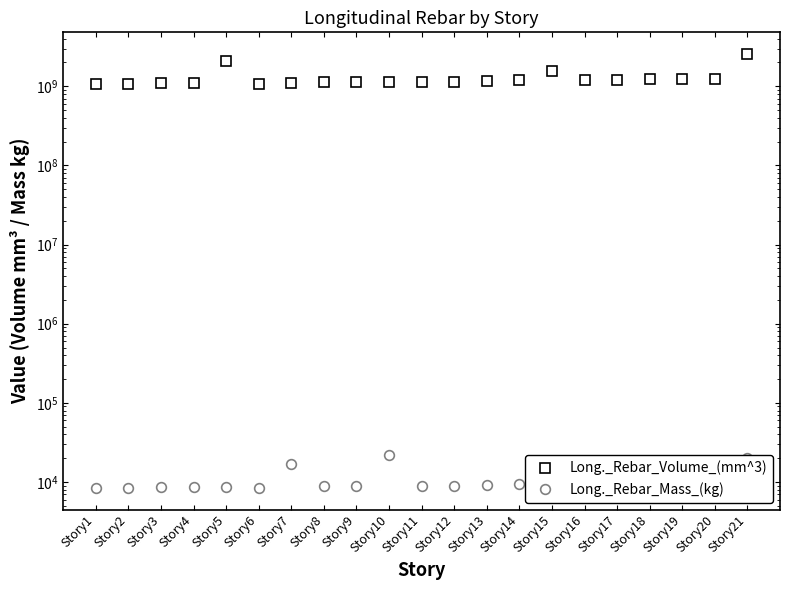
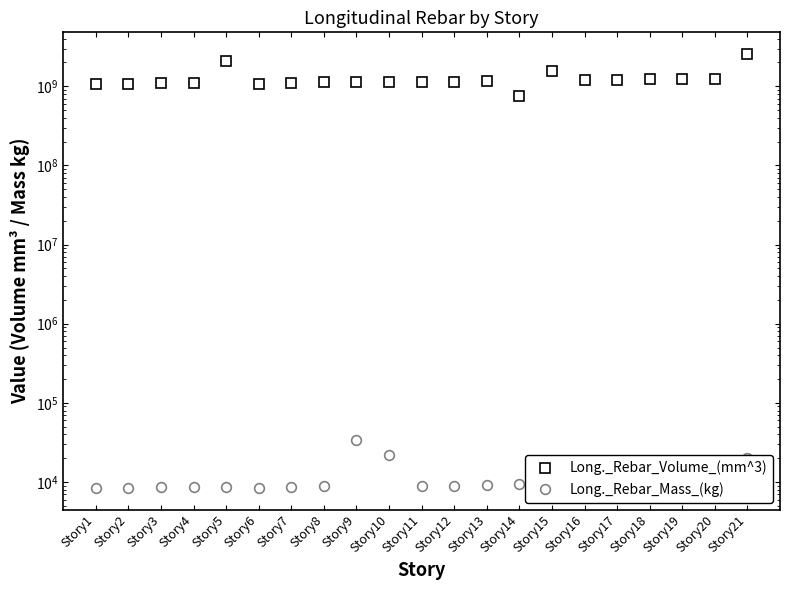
Long._Rebar_Mass_(kg), Story7: 17000 -> 9000
Long._Rebar_Mass_(kg), Story9: 9000 -> 34000
Long._Rebar_Volume_(mm^3), Story14: 1200000000 -> 800000000
